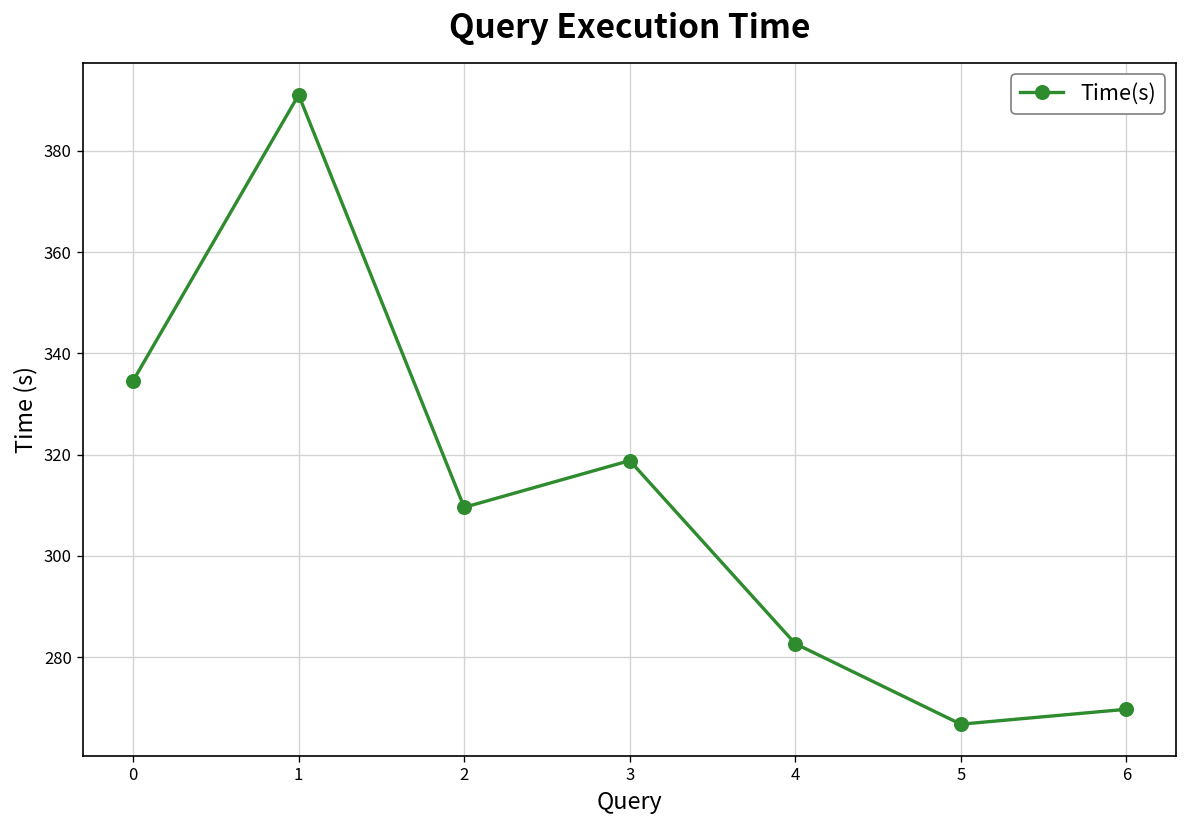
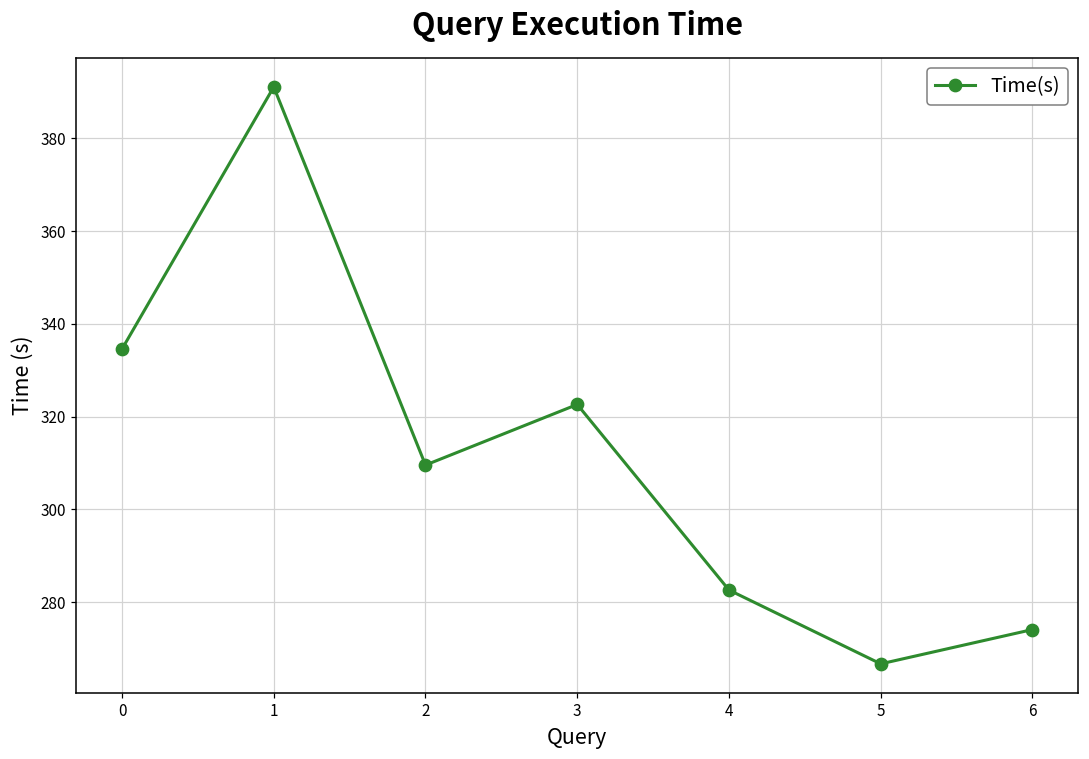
3: 319 -> 323
6: 270 -> 274
